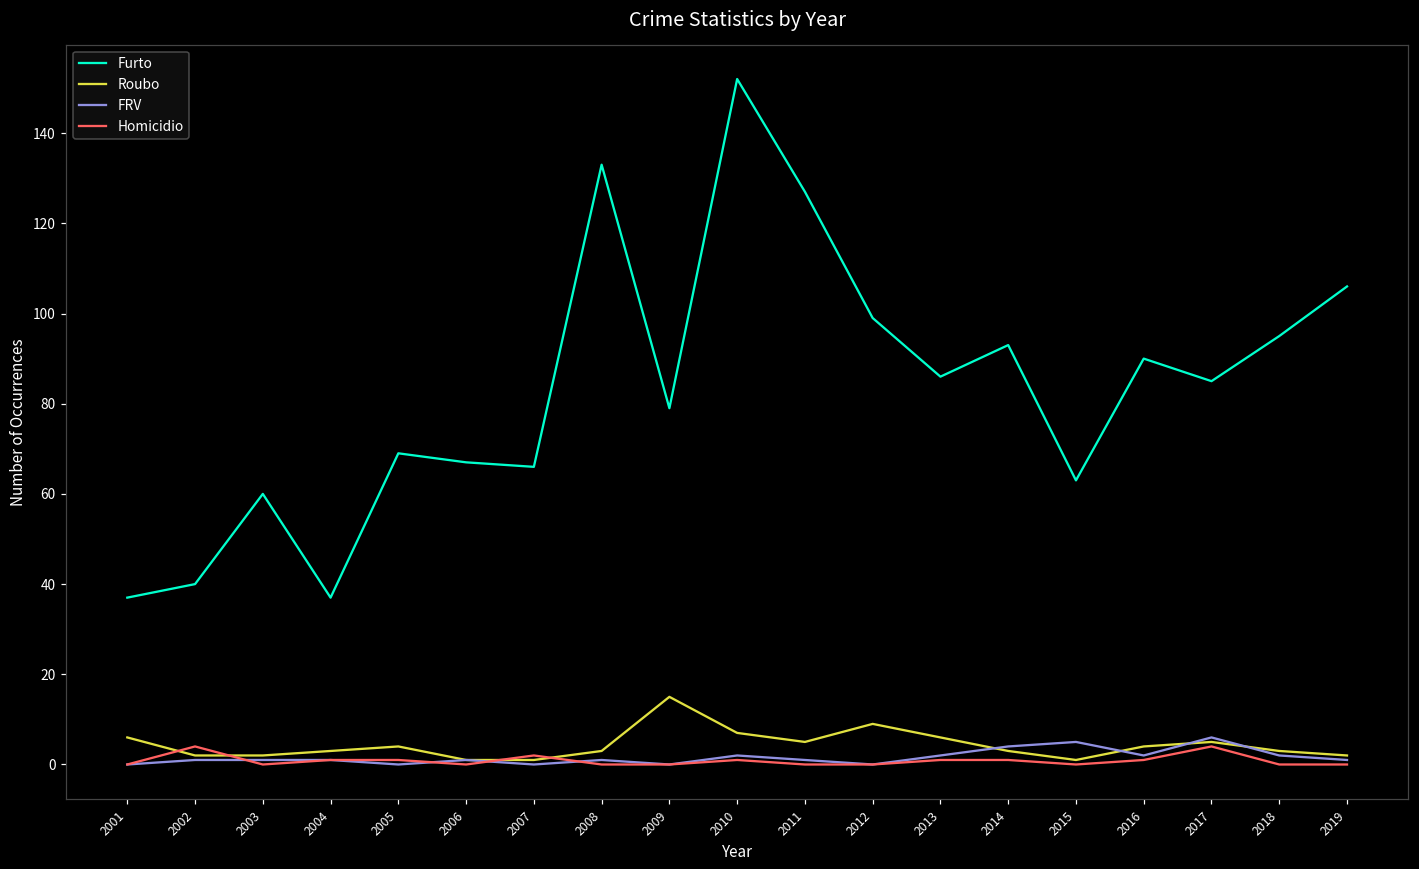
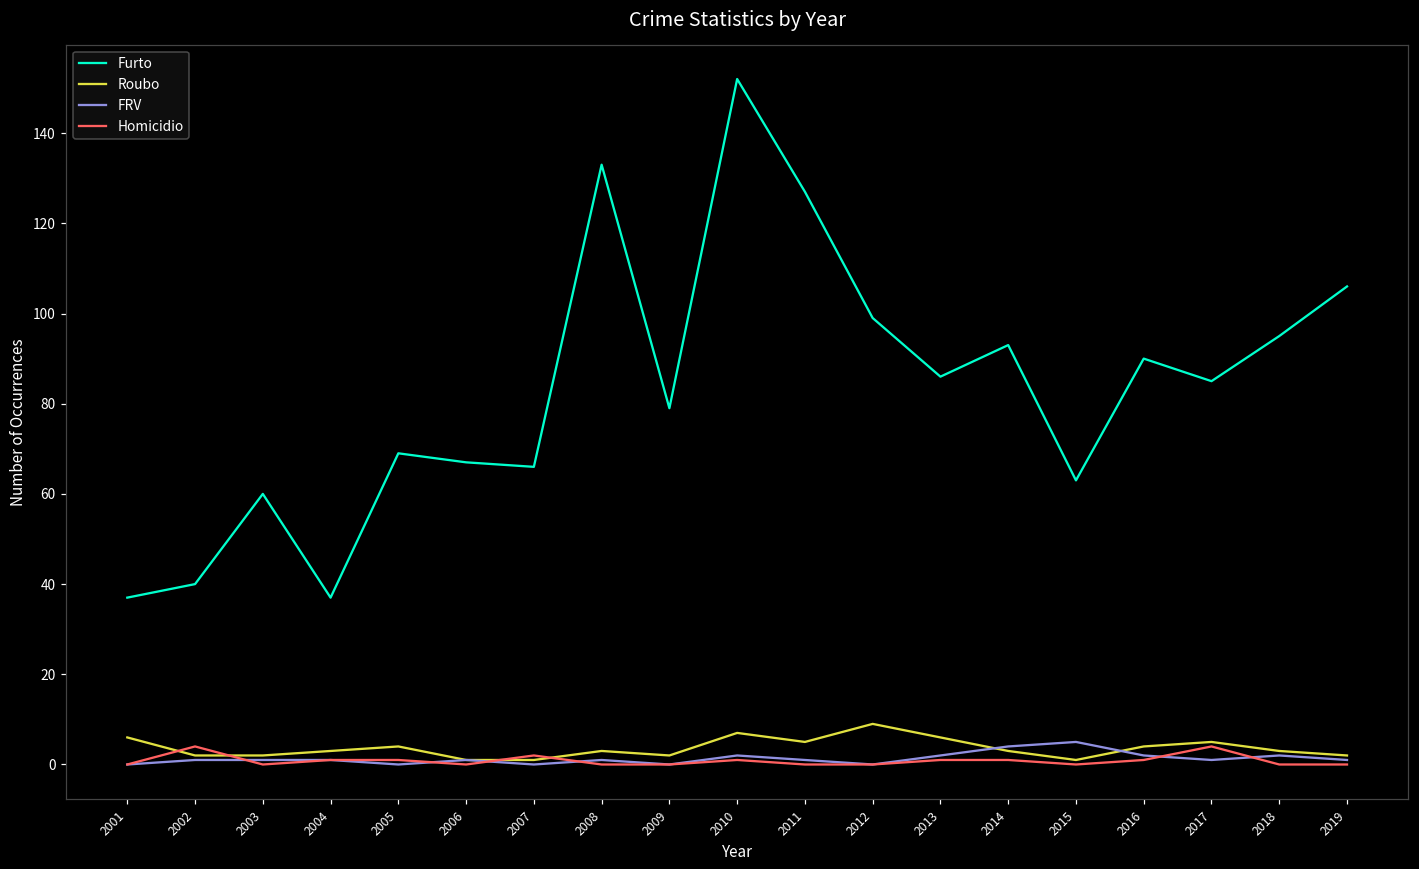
Roubo, 2009: 15 -> 2
FRV, 2017: 6 -> 1
